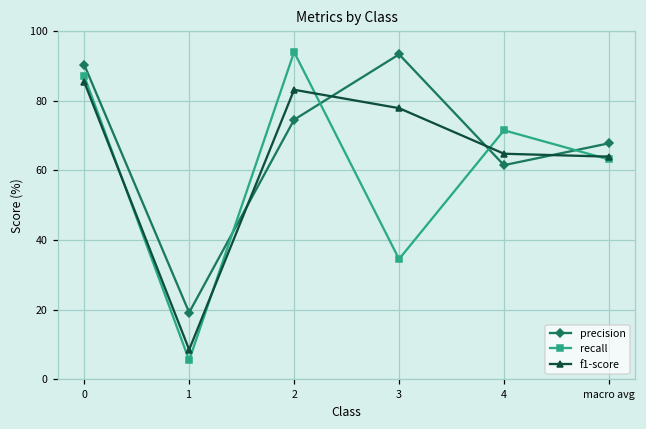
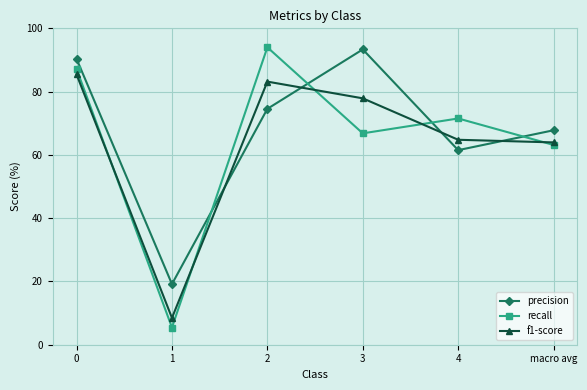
recall, 3: 35 -> 67
